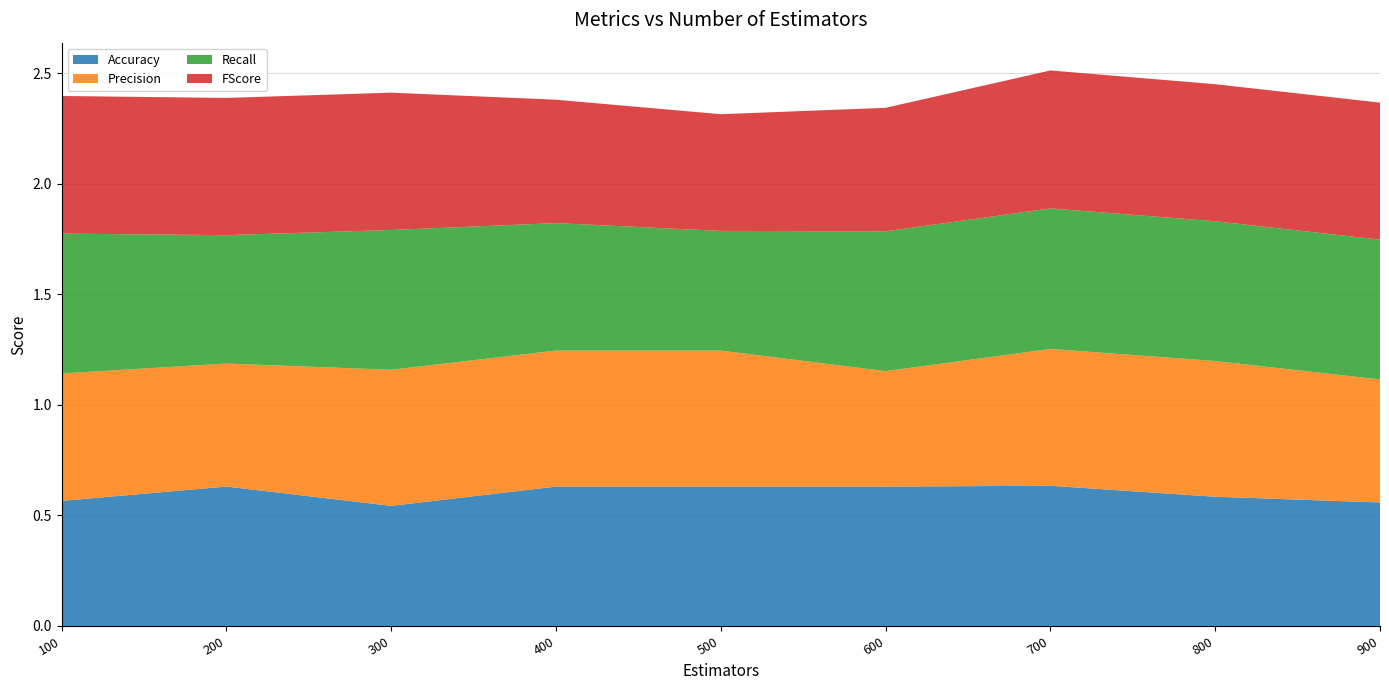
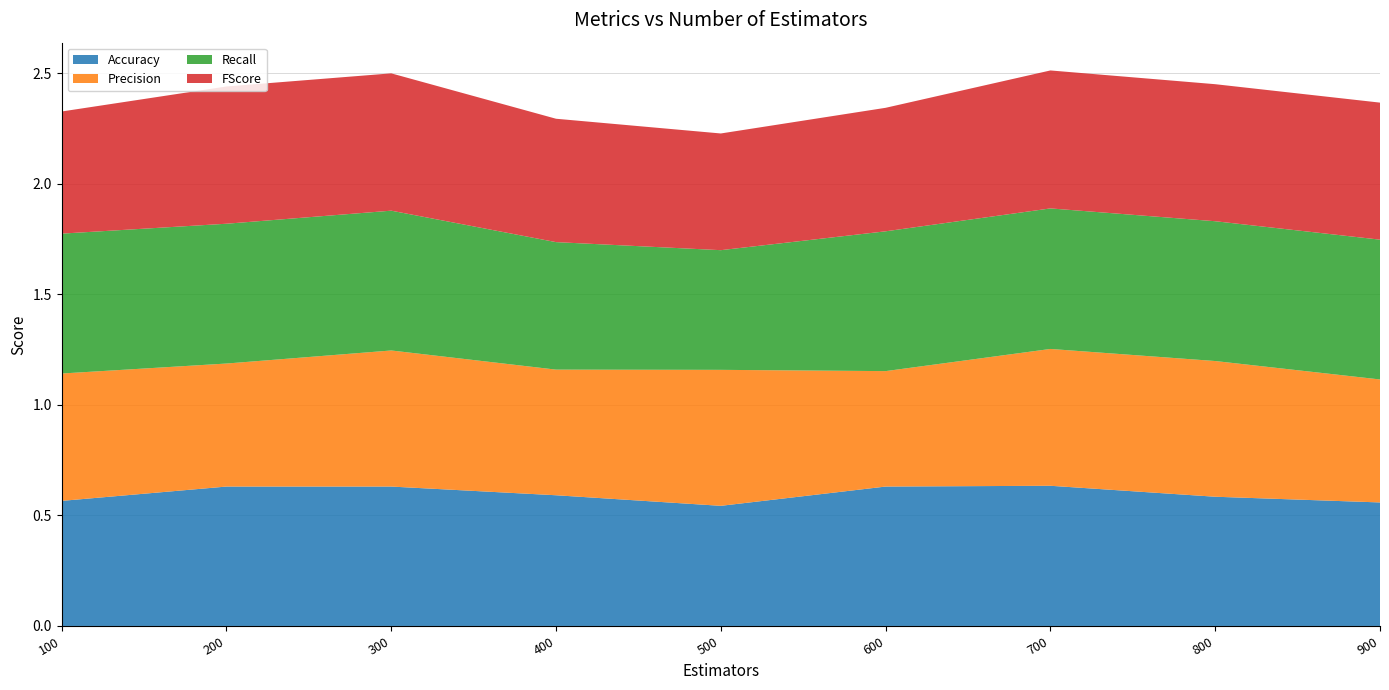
FScore, 100: 0.62 -> 0.55
Recall, 200: 0.58 -> 0.63
Accuracy, 300: 0.54 -> 0.63
Accuracy, 400: 0.63 -> 0.59
Precision, 400: 0.62 -> 0.57
Accuracy, 500: 0.63 -> 0.54
